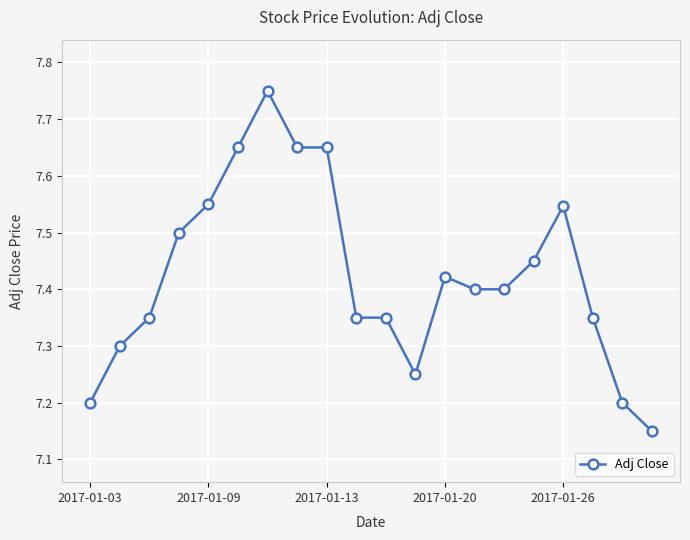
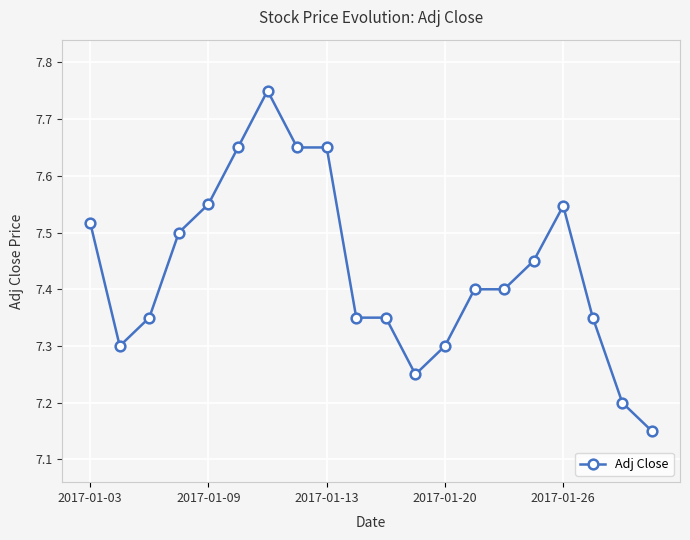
2017-01-03: 7.20 -> 7.52
2017-01-20: 7.42 -> 7.30
